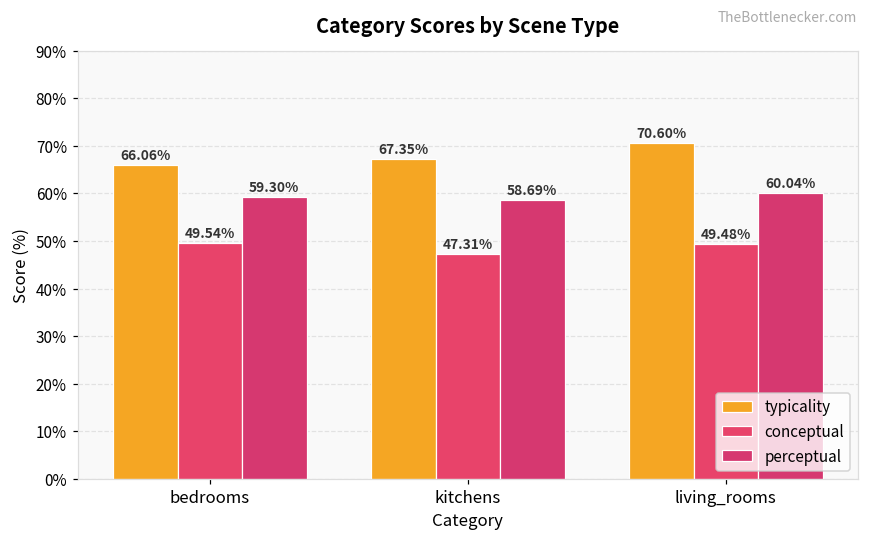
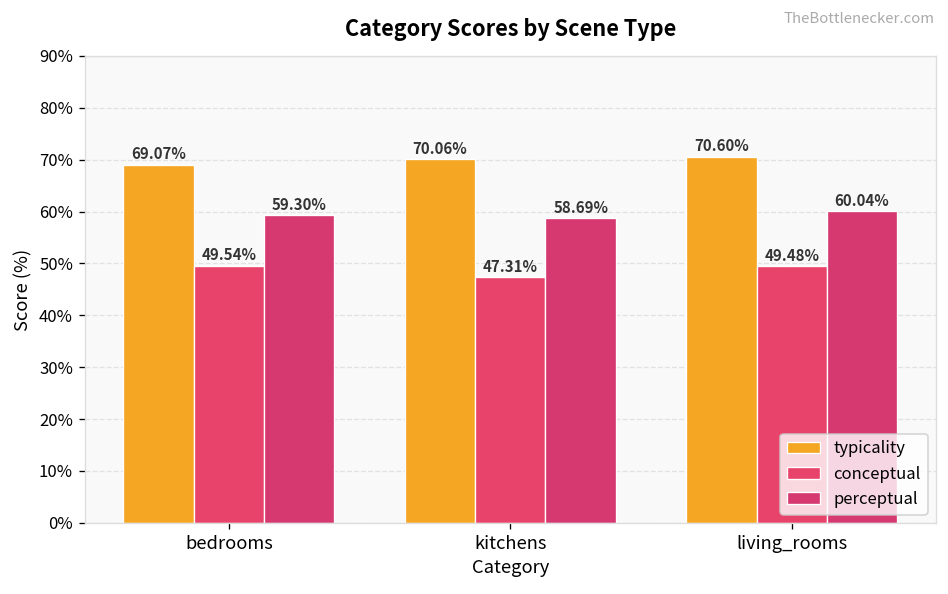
typicality, bedrooms: 66.06% -> 69.07%
typicality, kitchens: 67.35% -> 70.06%
